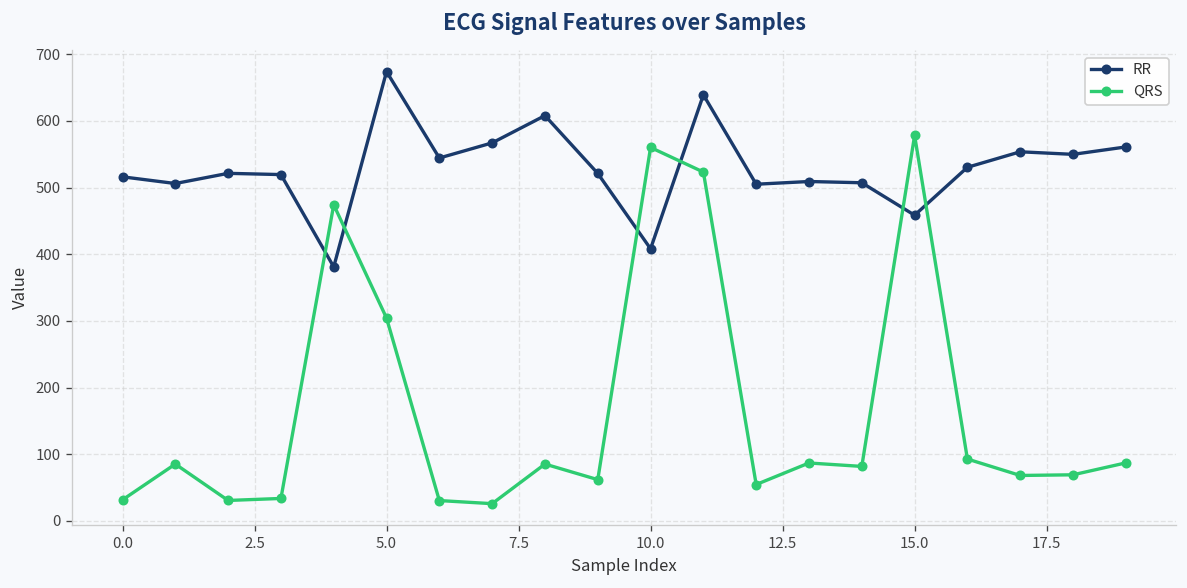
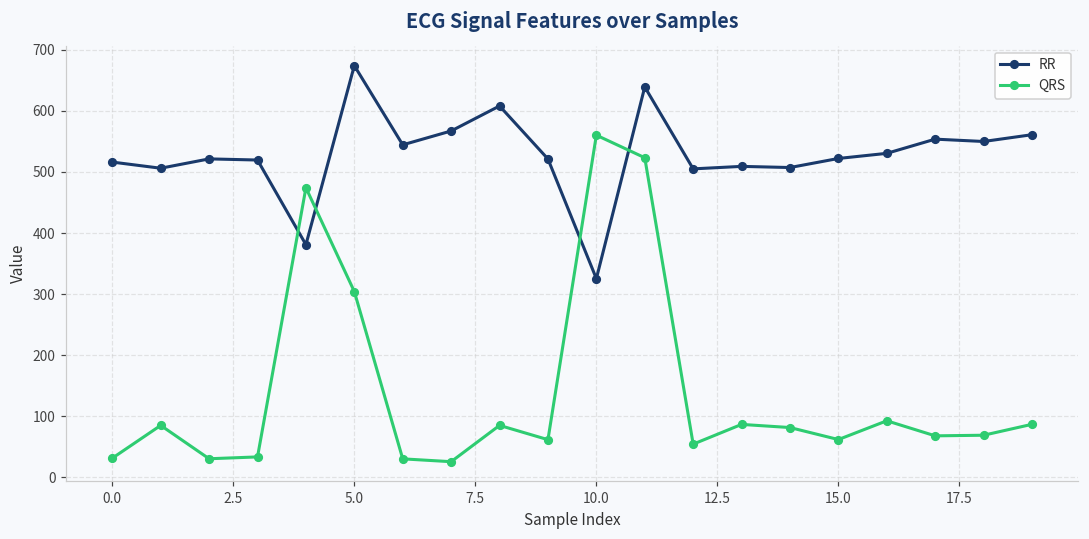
RR, 10.0: 410 -> 330
RR, 15.0: 460 -> 520
QRS, 15.0: 580 -> 60
